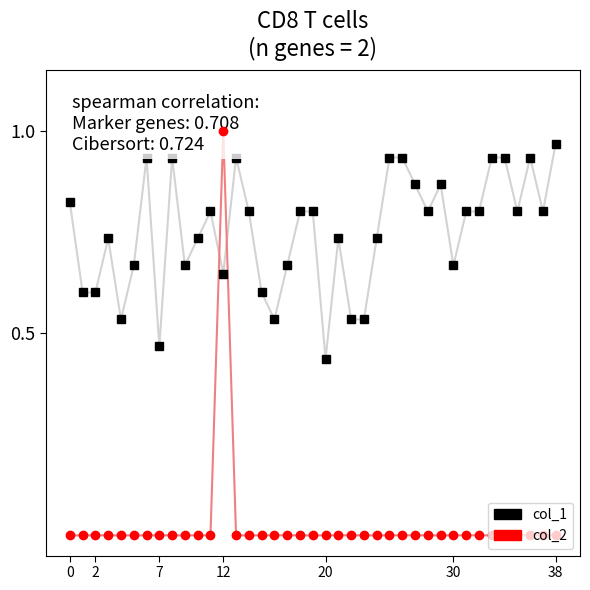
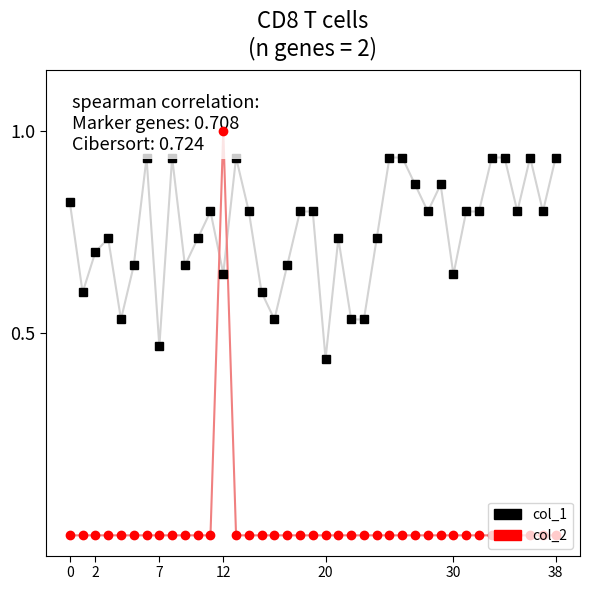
col_1, 2: 0.6 -> 0.7
col_1, 30: 0.67 -> 0.64
col_1, 38: 0.97 -> 0.93
